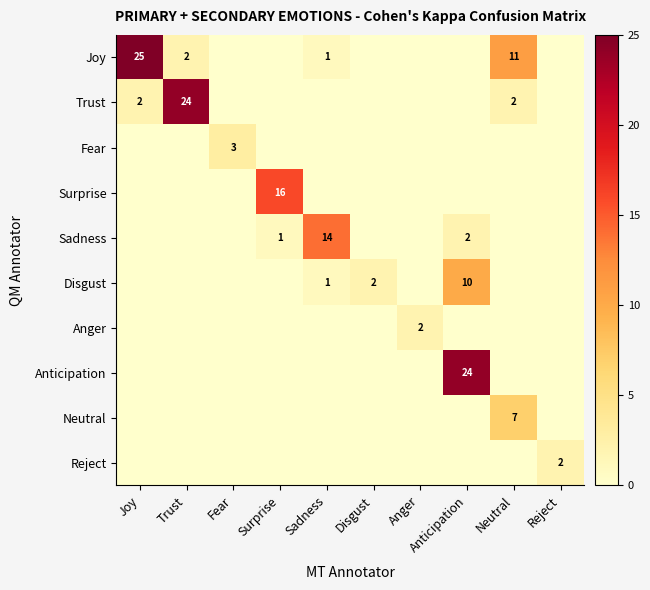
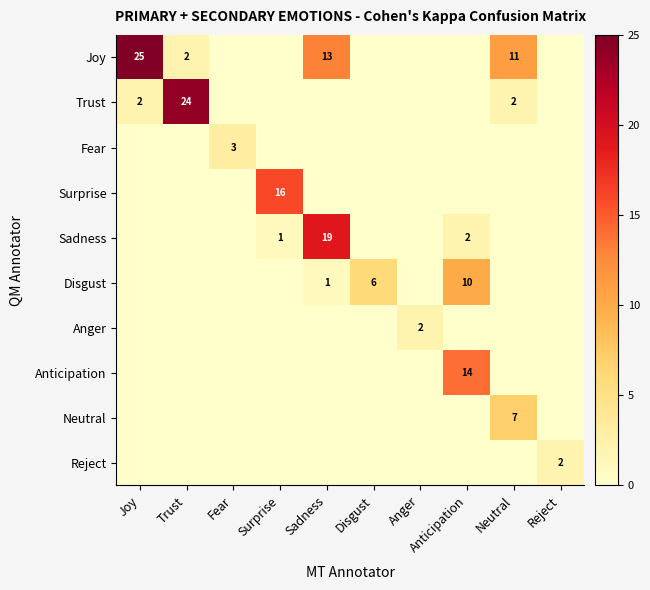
Joy, Sadness: 1 -> 13
Sadness, Sadness: 14 -> 19
Disgust, Disgust: 2 -> 6
Anticipation, Anticipation: 24 -> 14
